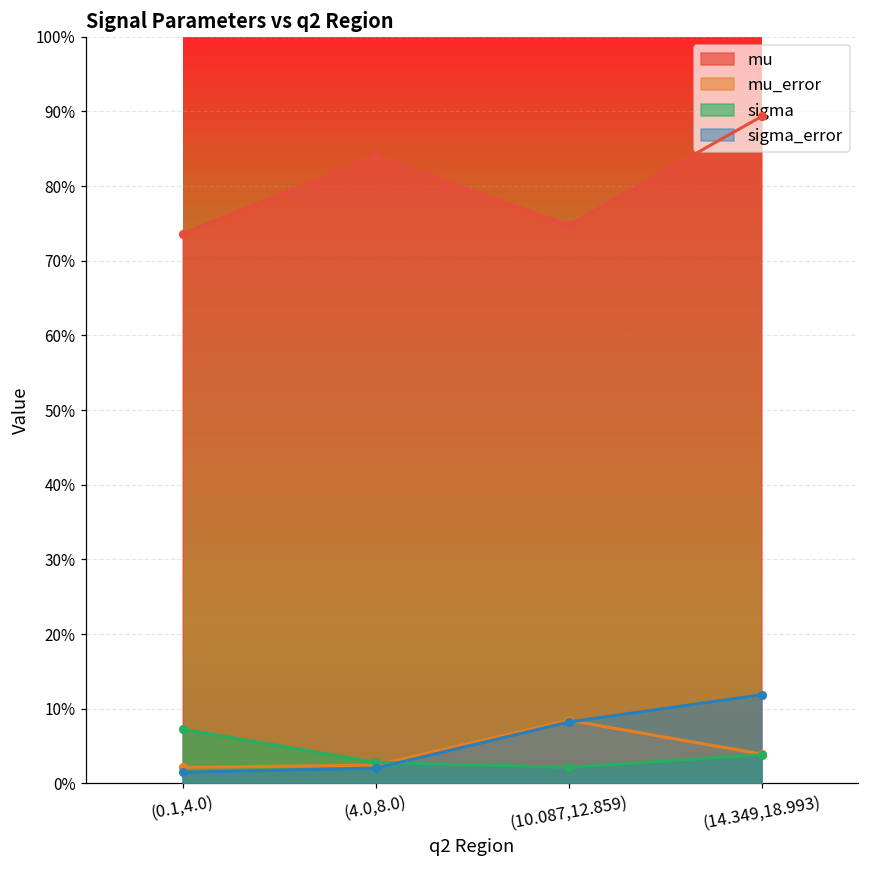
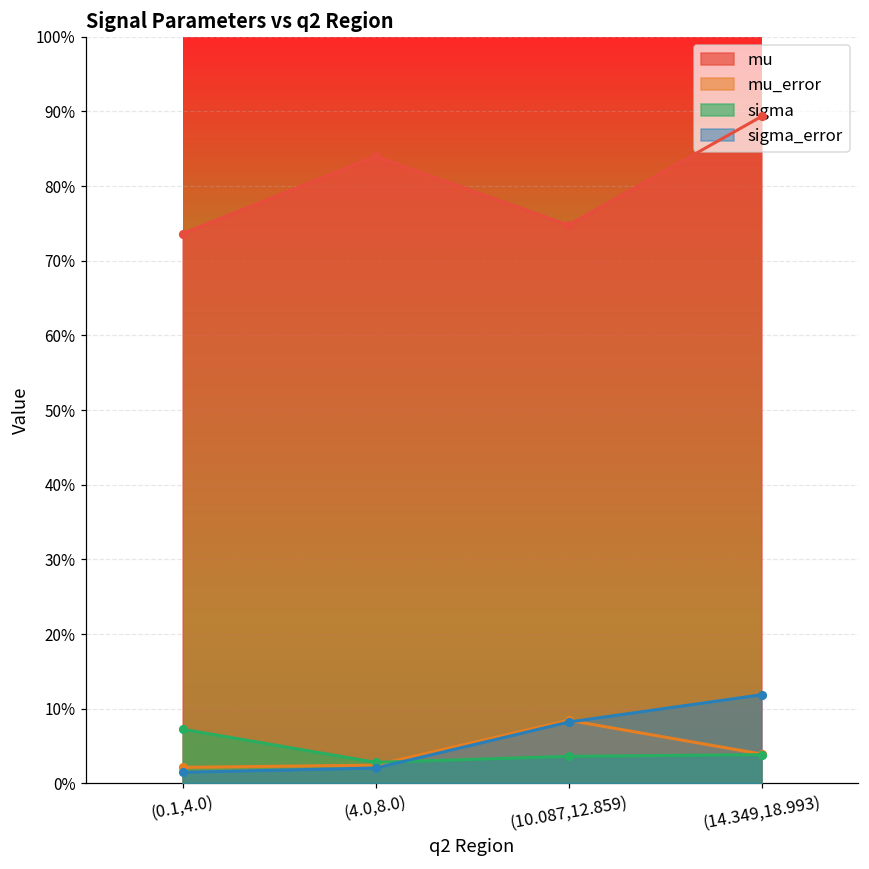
sigma, (10.087,12.859): 2% -> 4%
